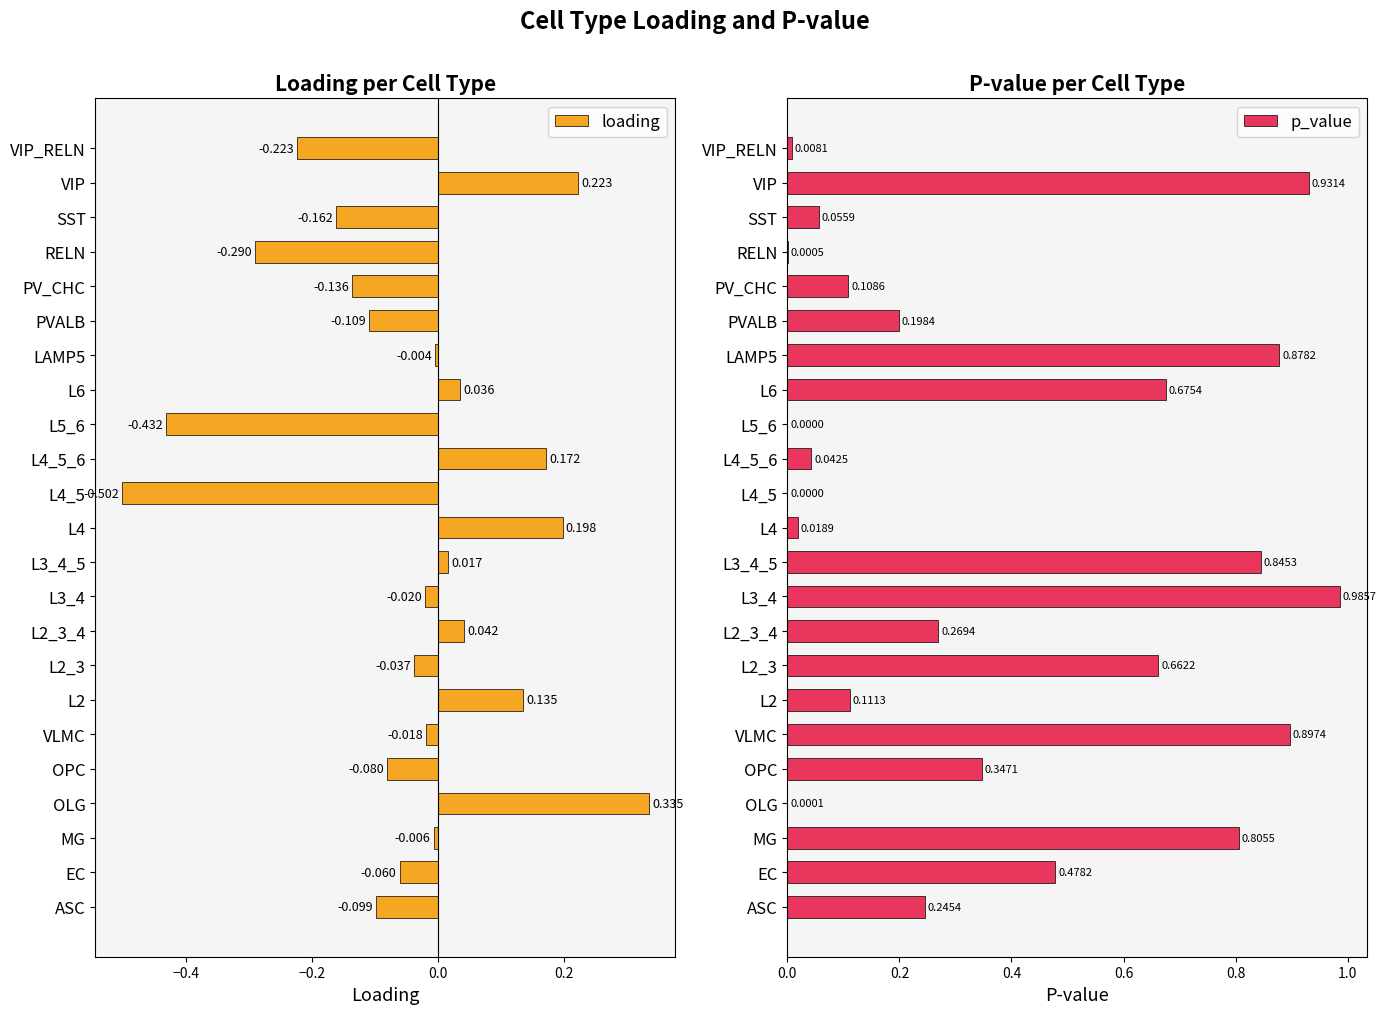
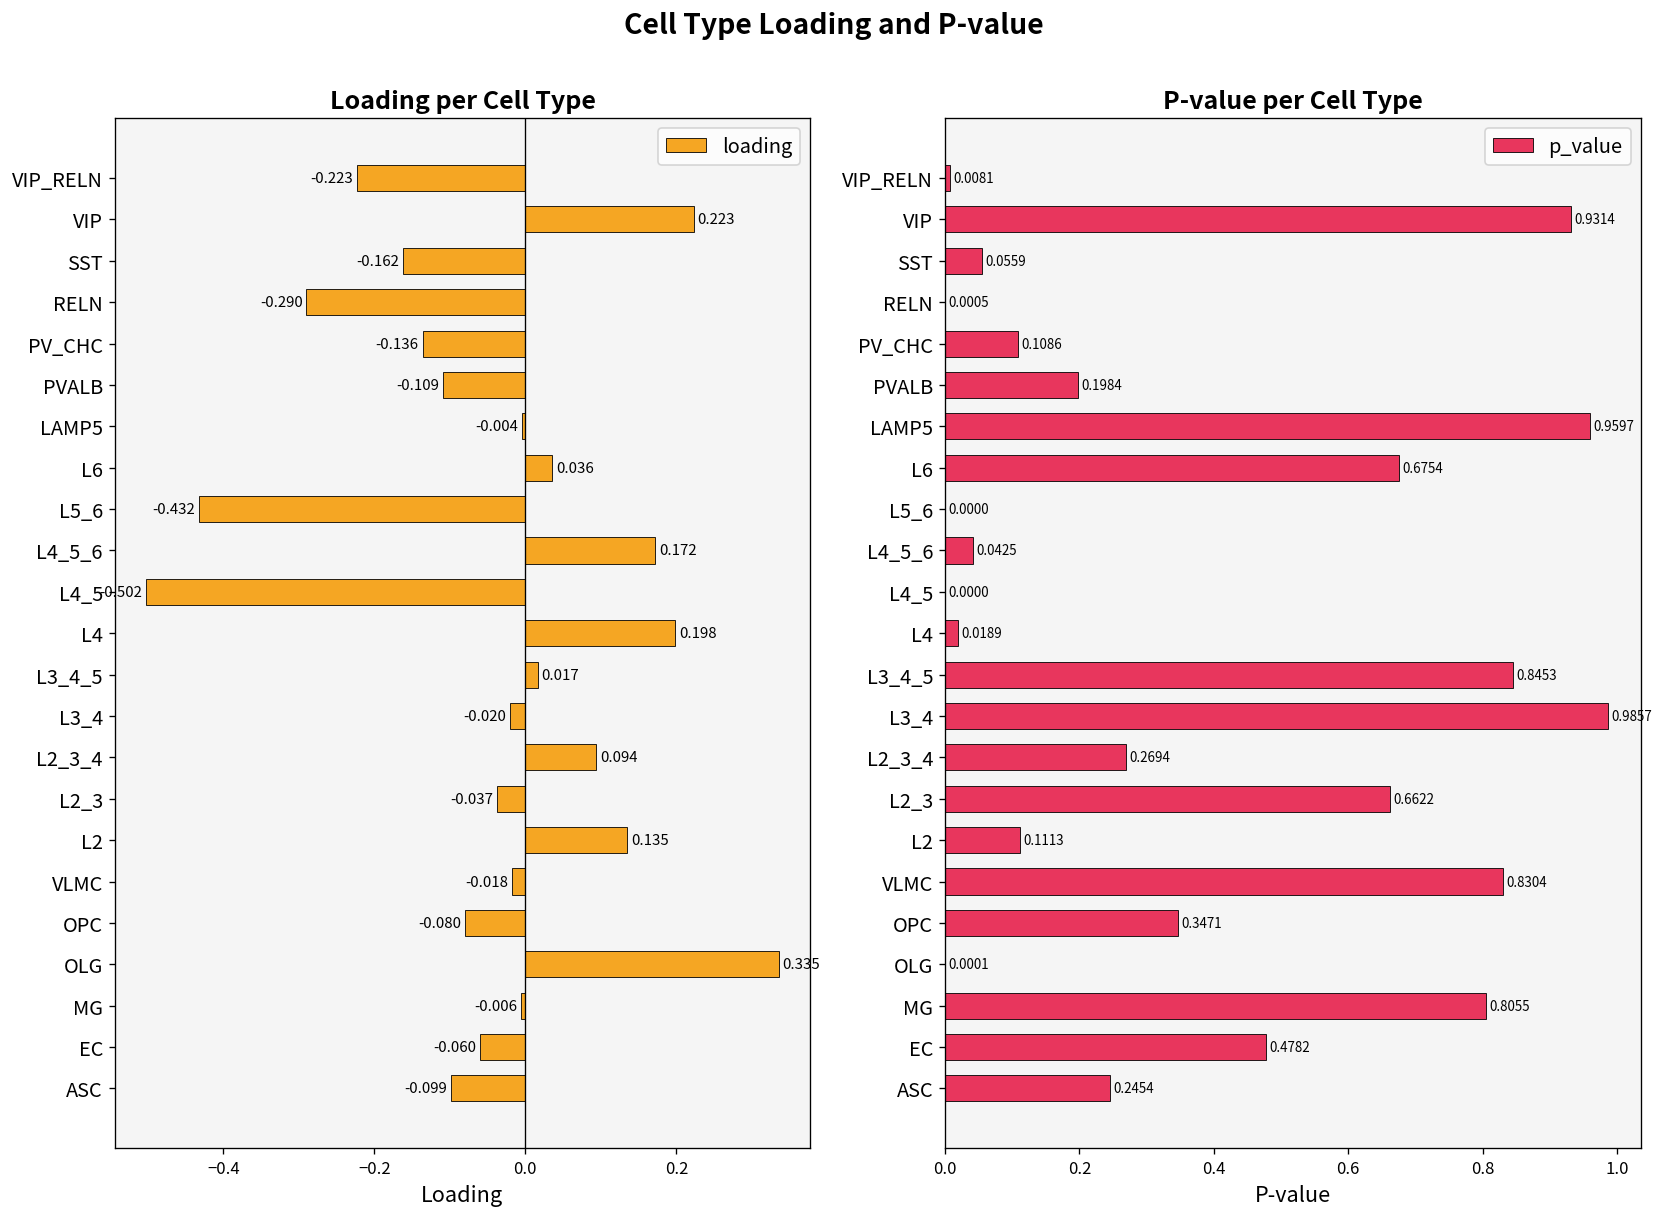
Loading per Cell Type, L2_3_4: 0.042 -> 0.094
P-value per Cell Type, LAMP5: 0.8782 -> 0.9597
P-value per Cell Type, VLMC: 0.8974 -> 0.8304
